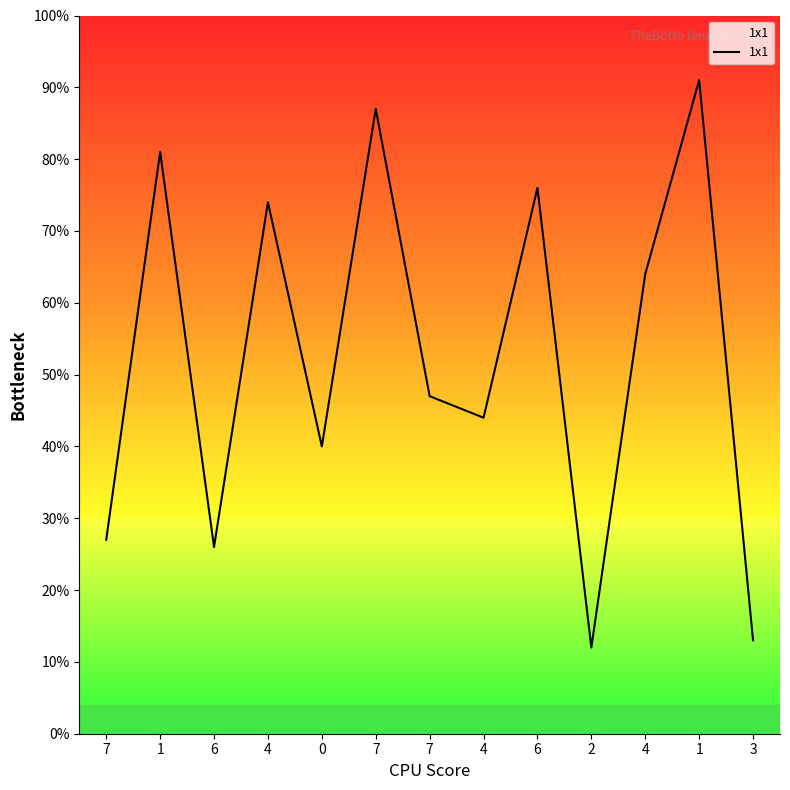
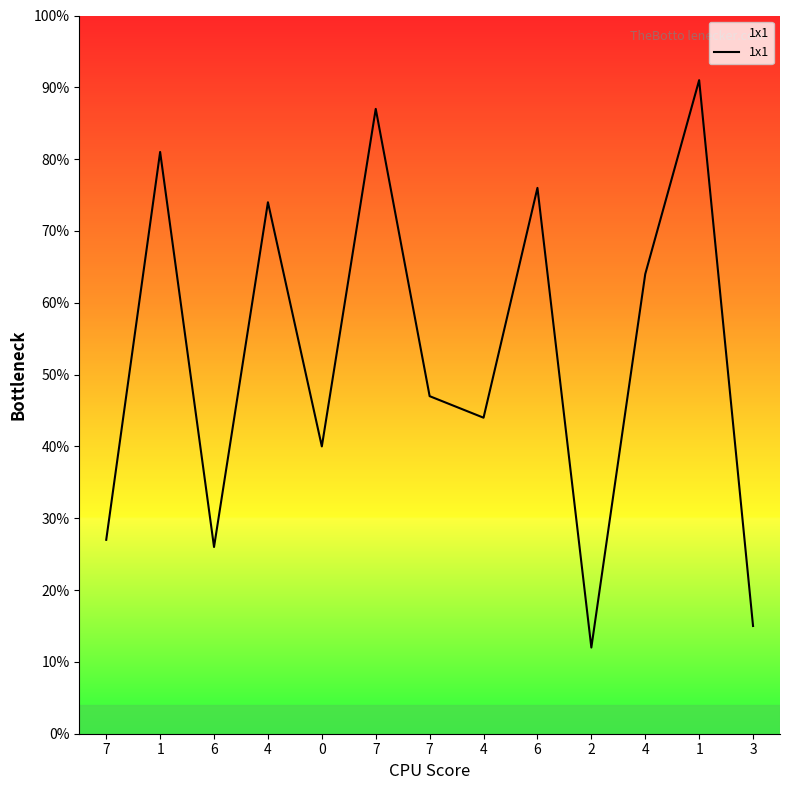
3: 13% -> 15%
